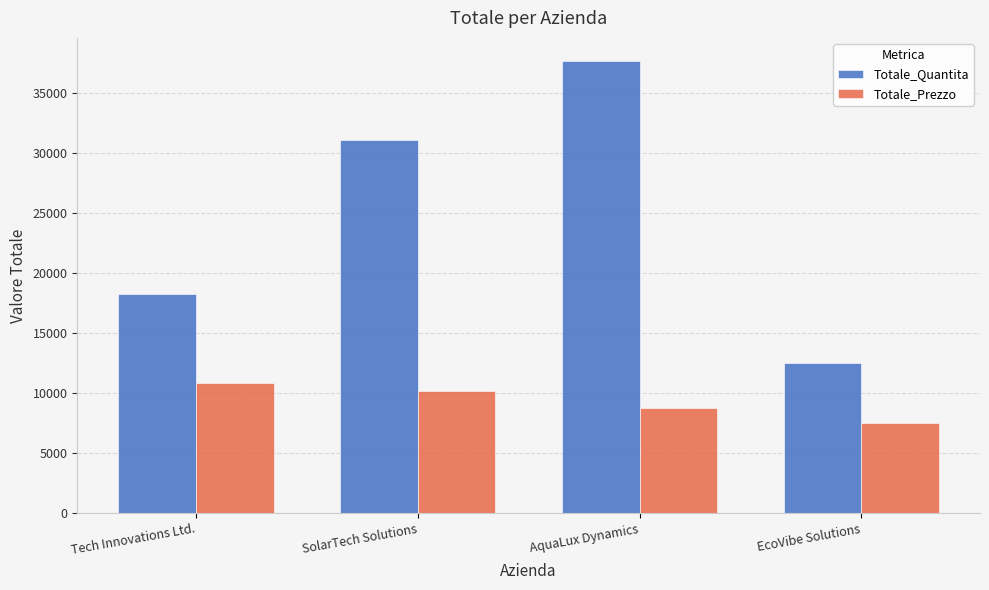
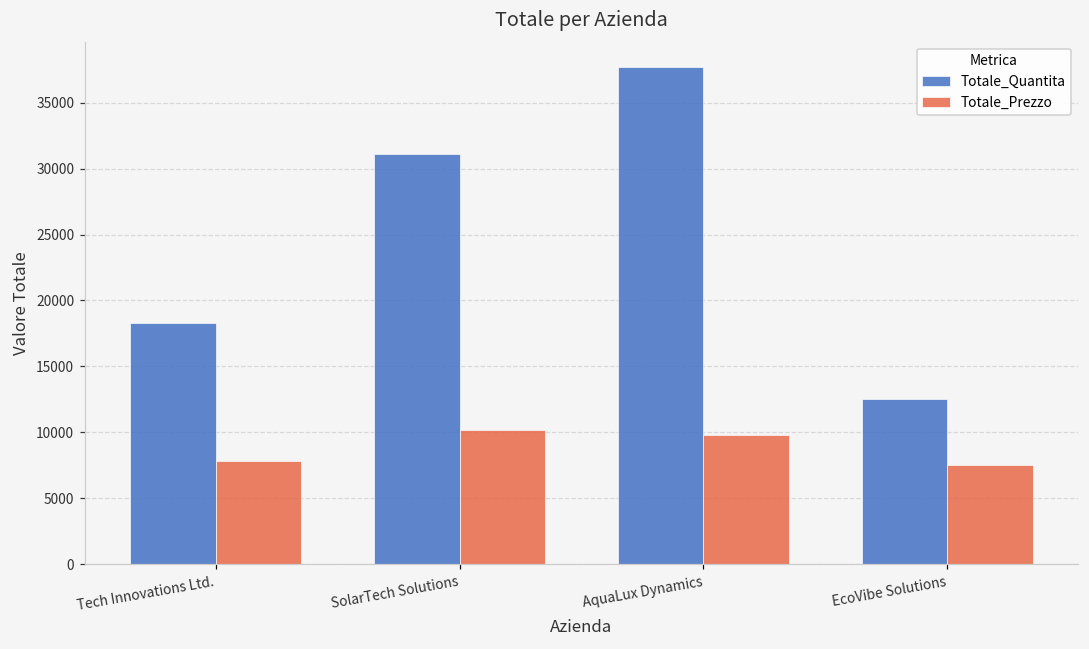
Totale_Prezzo, Tech Innovations Ltd.: 10800 -> 7900
Totale_Prezzo, AquaLux Dynamics: 8800 -> 9800
